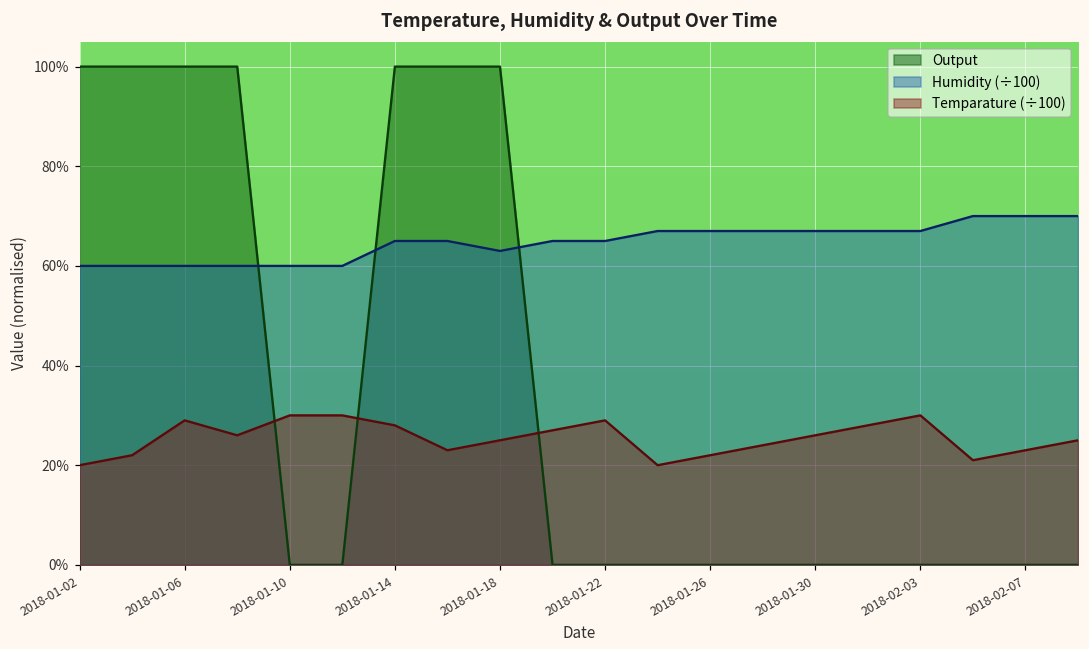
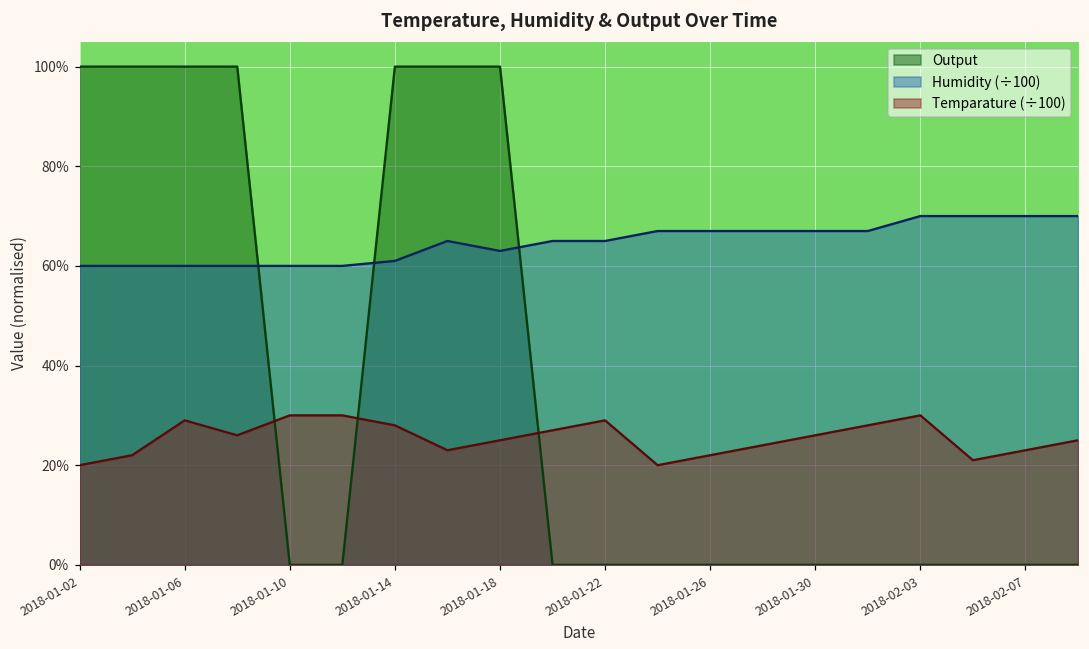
Humidity (÷100), 2018-01-14: 65% -> 61%
Humidity (÷100), 2018-02-03: 67% -> 70%
